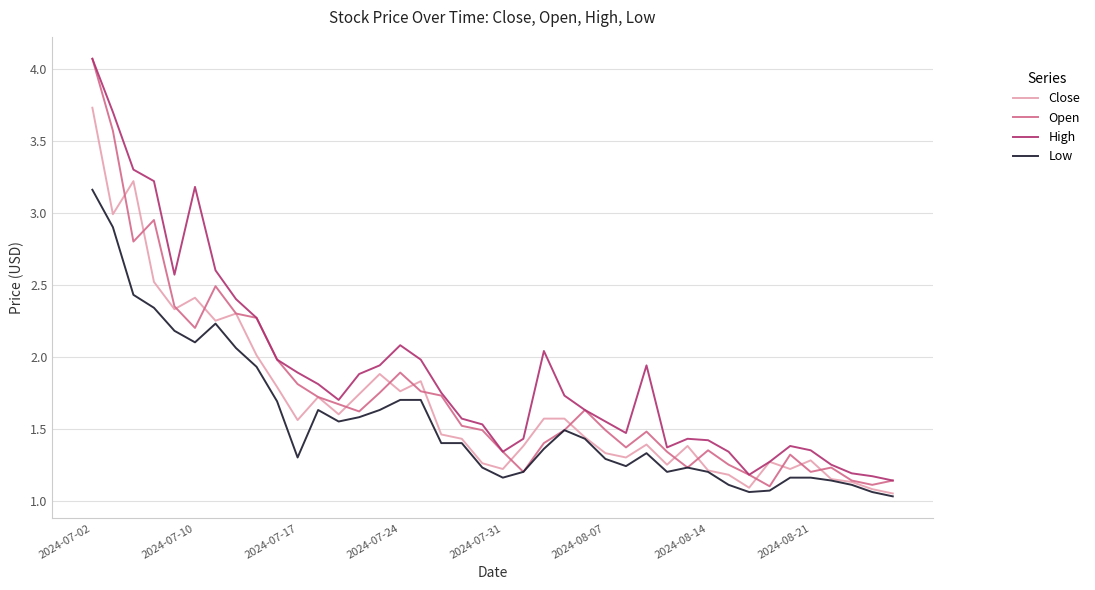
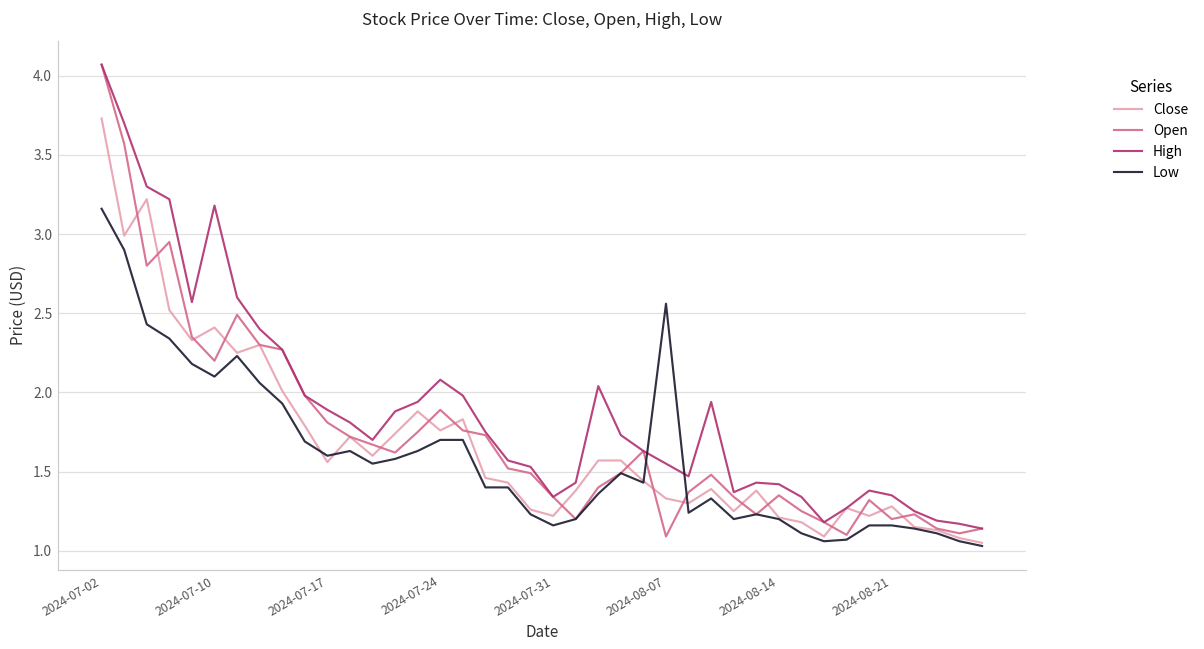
Low, 2024-07-17: 1.3 -> 1.6
Open, 2024-08-07: 1.49 -> 1.09
Low, 2024-08-07: 1.29 -> 2.56
